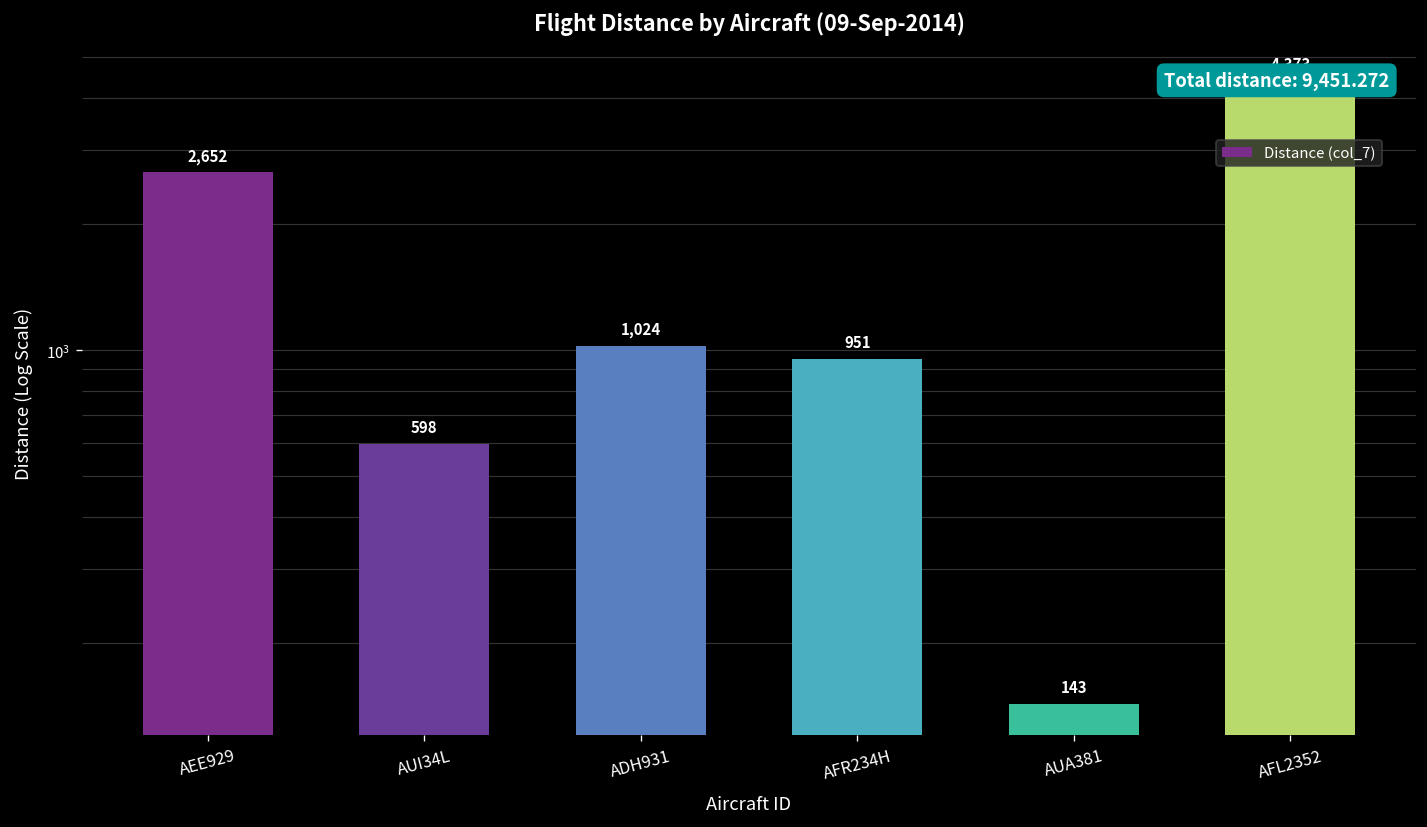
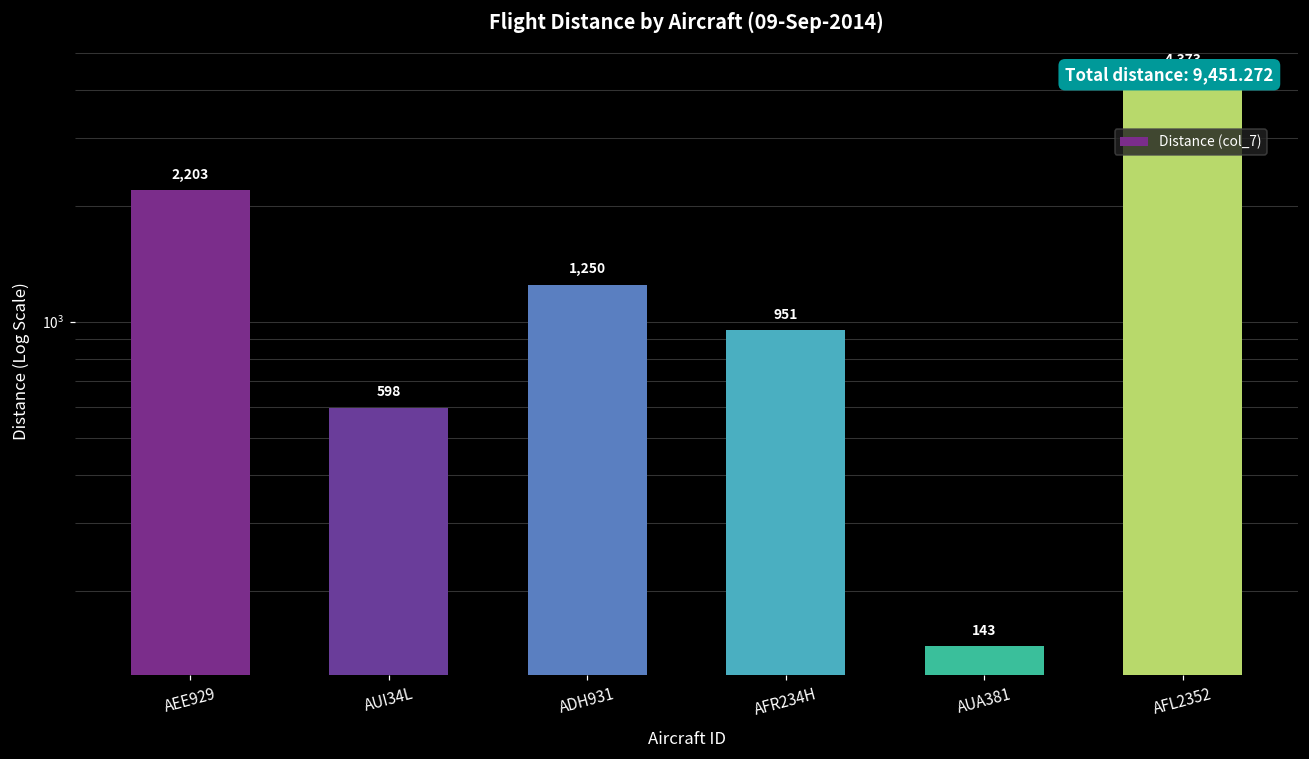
AEE929: 2,652 -> 2,203
ADH931: 1,024 -> 1,250
